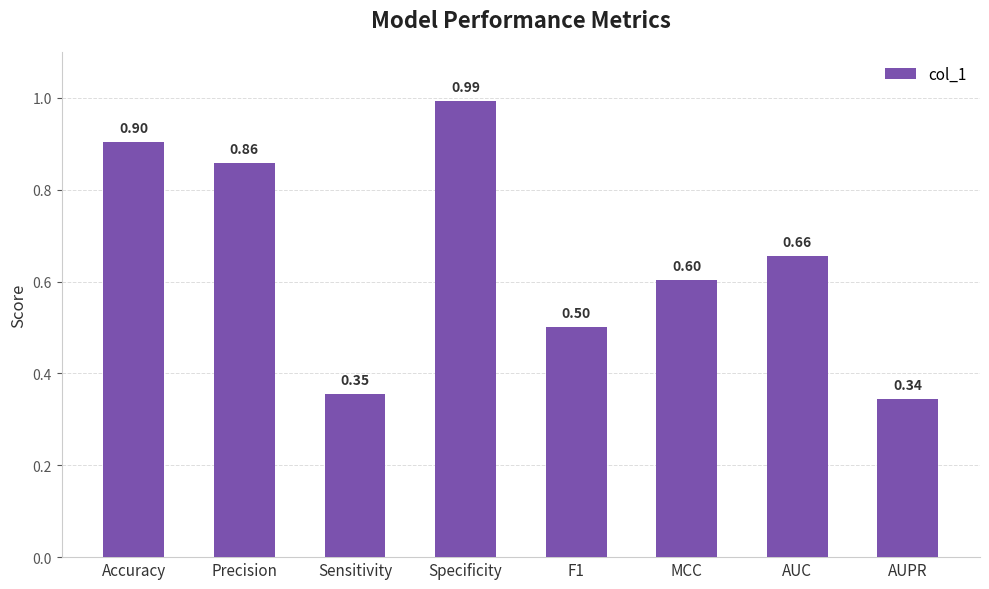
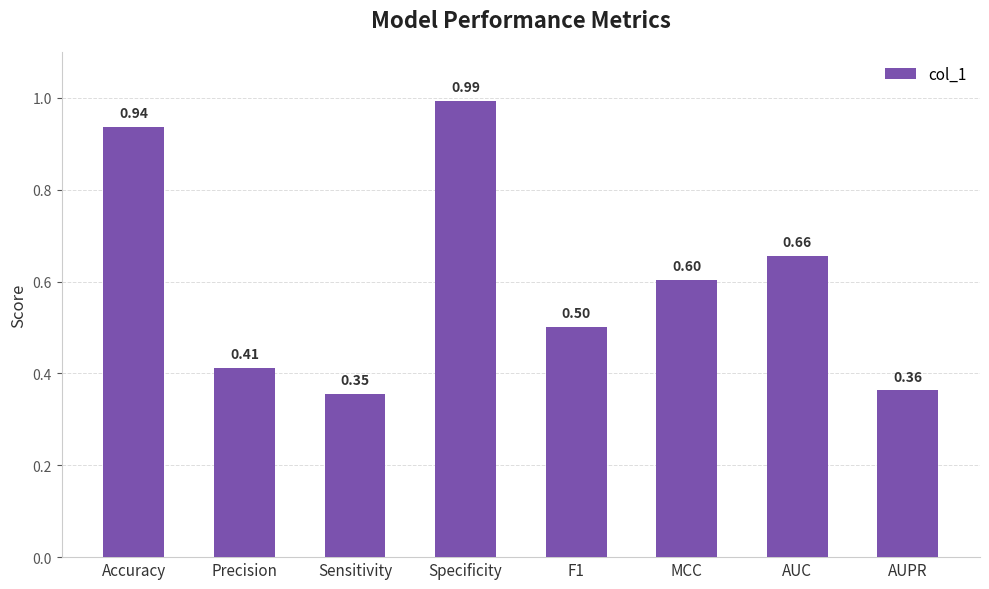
Accuracy: 0.90 -> 0.94
Precision: 0.86 -> 0.41
AUPR: 0.34 -> 0.36
